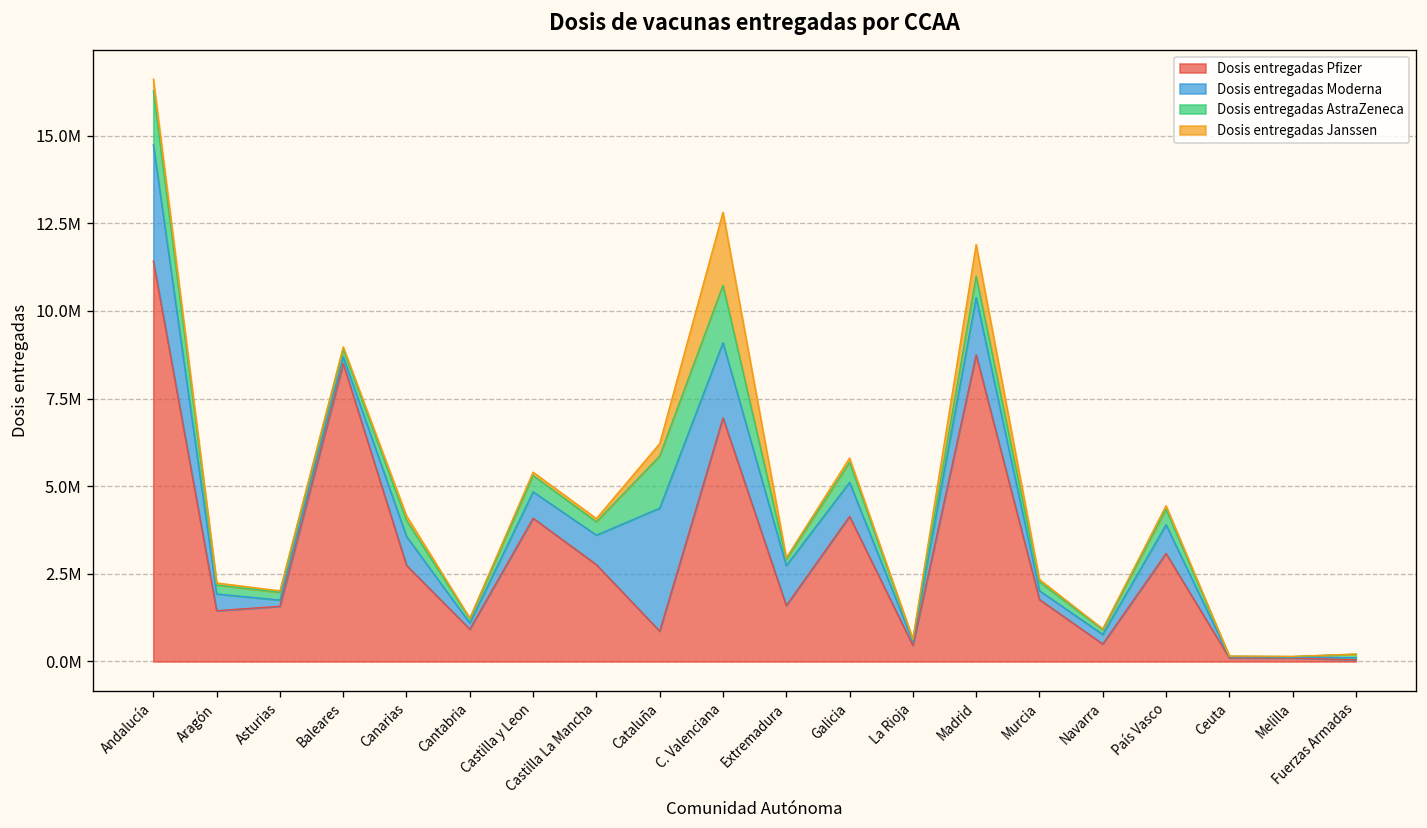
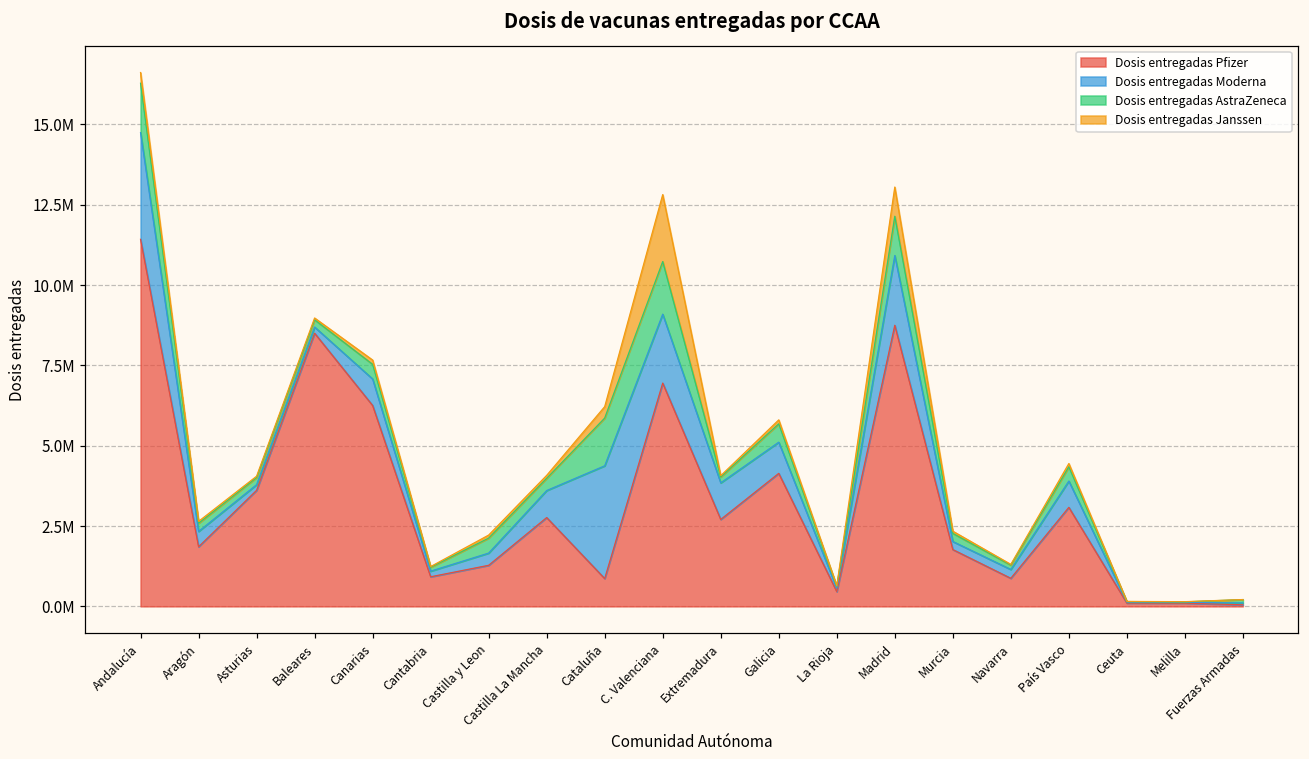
Dosis entregadas Pfizer, Aragón: 1400000 -> 1900000
Dosis entregadas Pfizer, Asturias: 1600000 -> 3600000
Dosis entregadas Pfizer, Canarias: 2700000 -> 6300000
Dosis entregadas Pfizer, Castilla y Leon: 4100000 -> 1300000
Dosis entregadas Moderna, Castilla y Leon: 800000 -> 400000
Dosis entregadas Pfizer, Extremadura: 1600000 -> 2700000
Dosis entregadas Moderna, Madrid: 1600000 -> 2200000
Dosis entregadas AstraZeneca, Madrid: 600000 -> 1200000
Dosis entregadas Pfizer, Navarra: 500000 -> 900000
